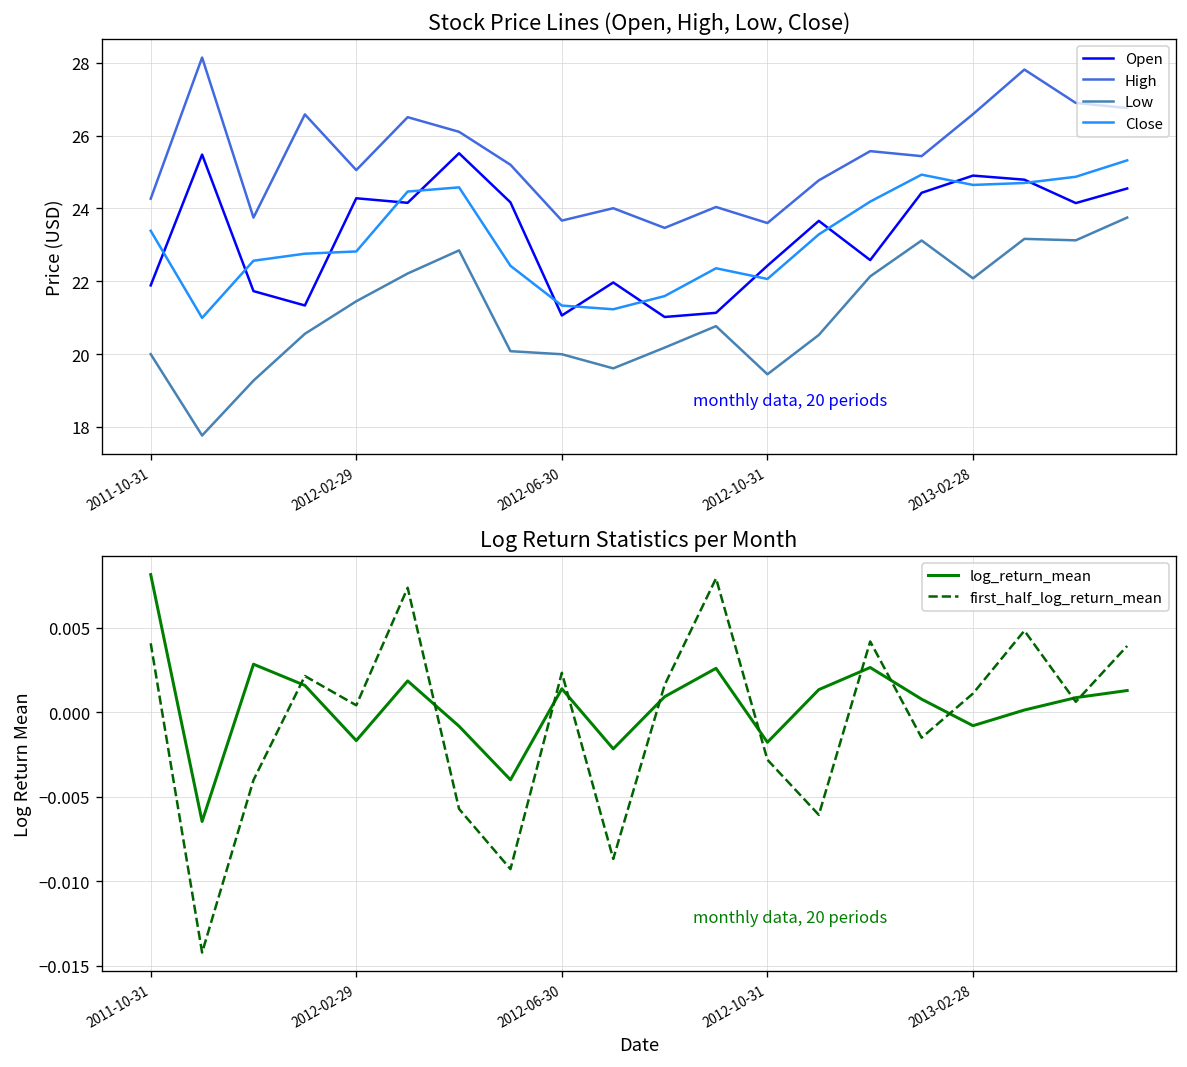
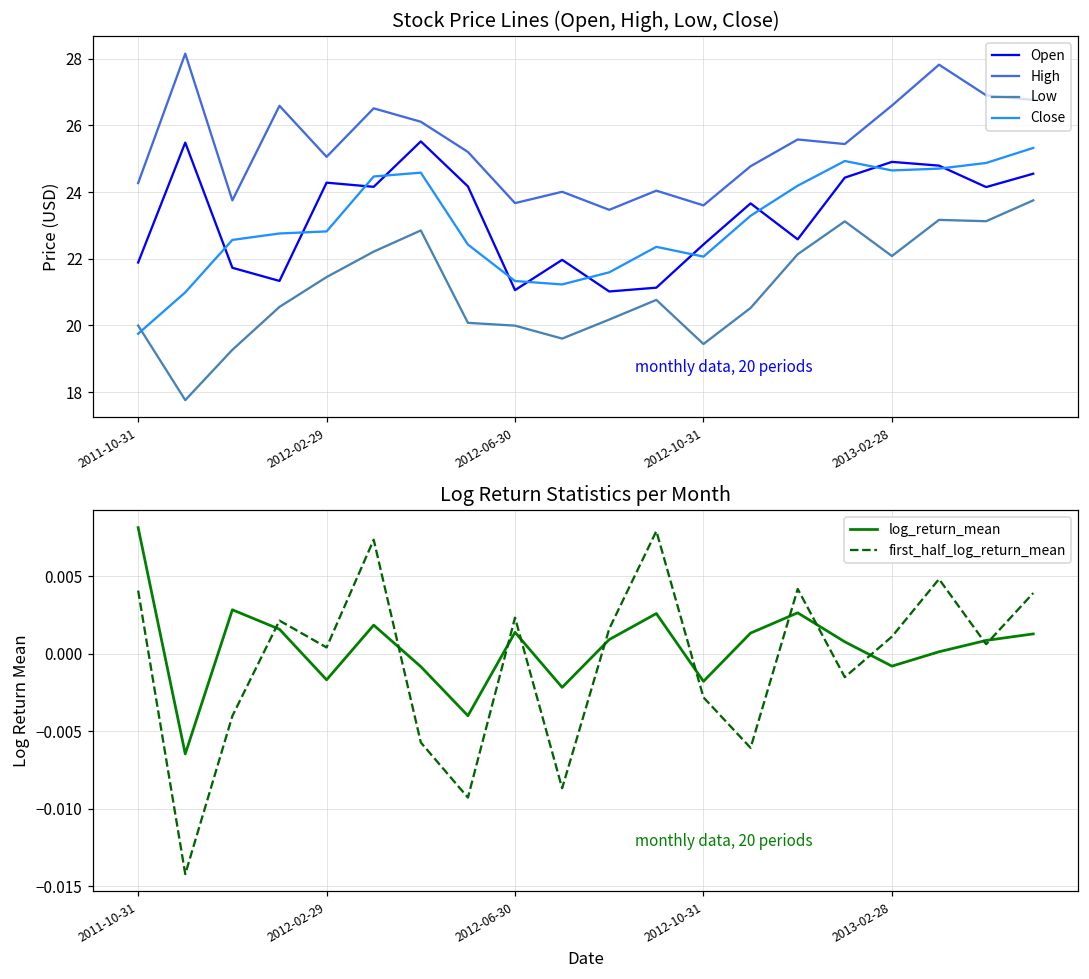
Stock Price Lines (Open, High, Low, Close), Close, 2011-10-31: 23.4 -> 19.8
